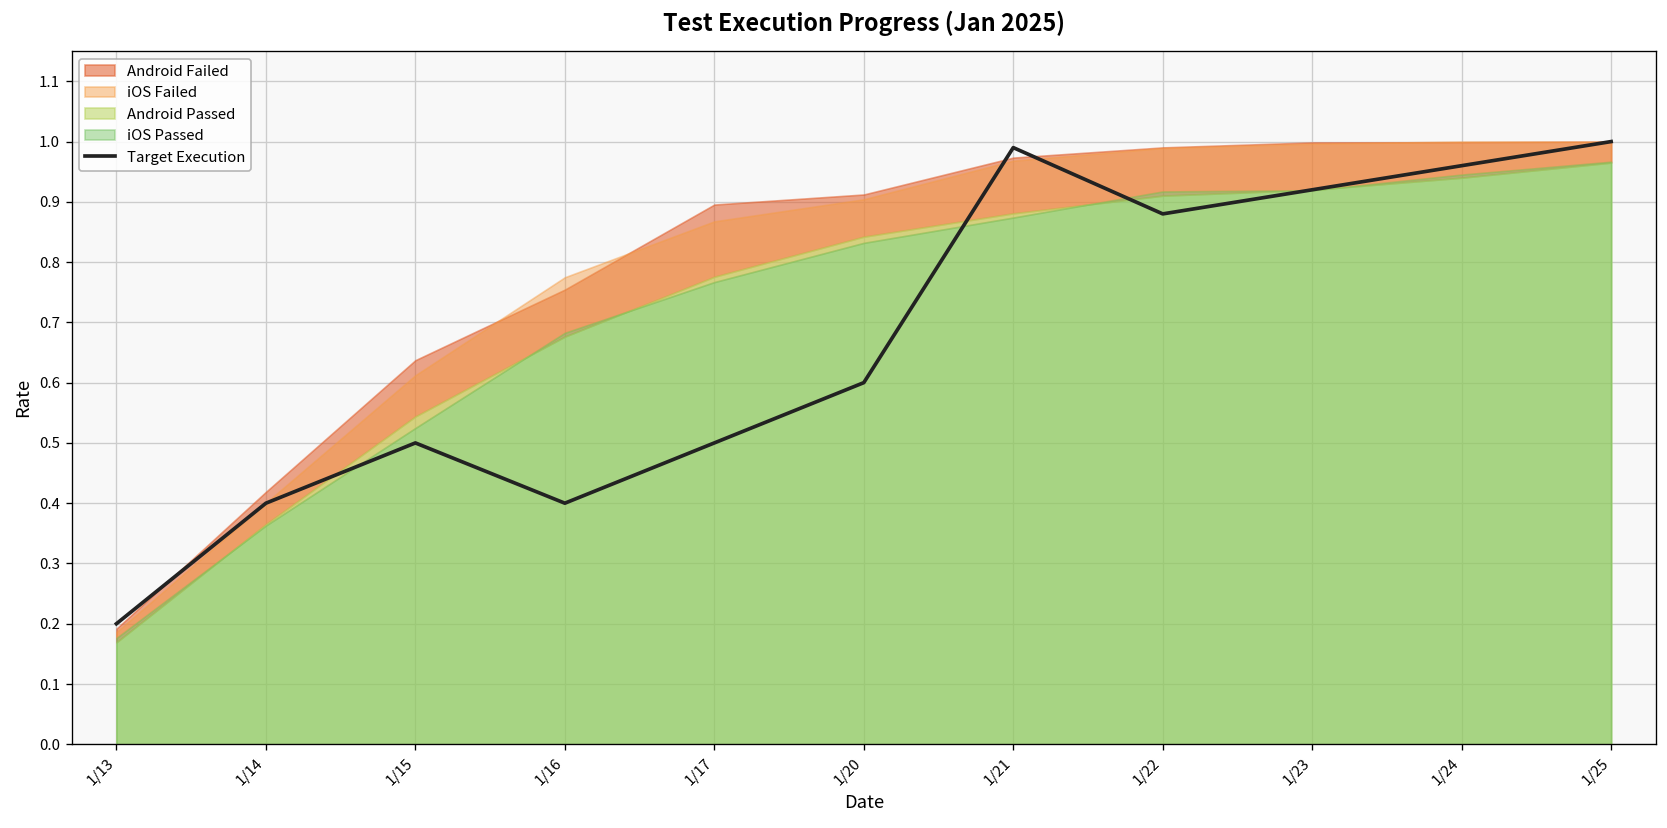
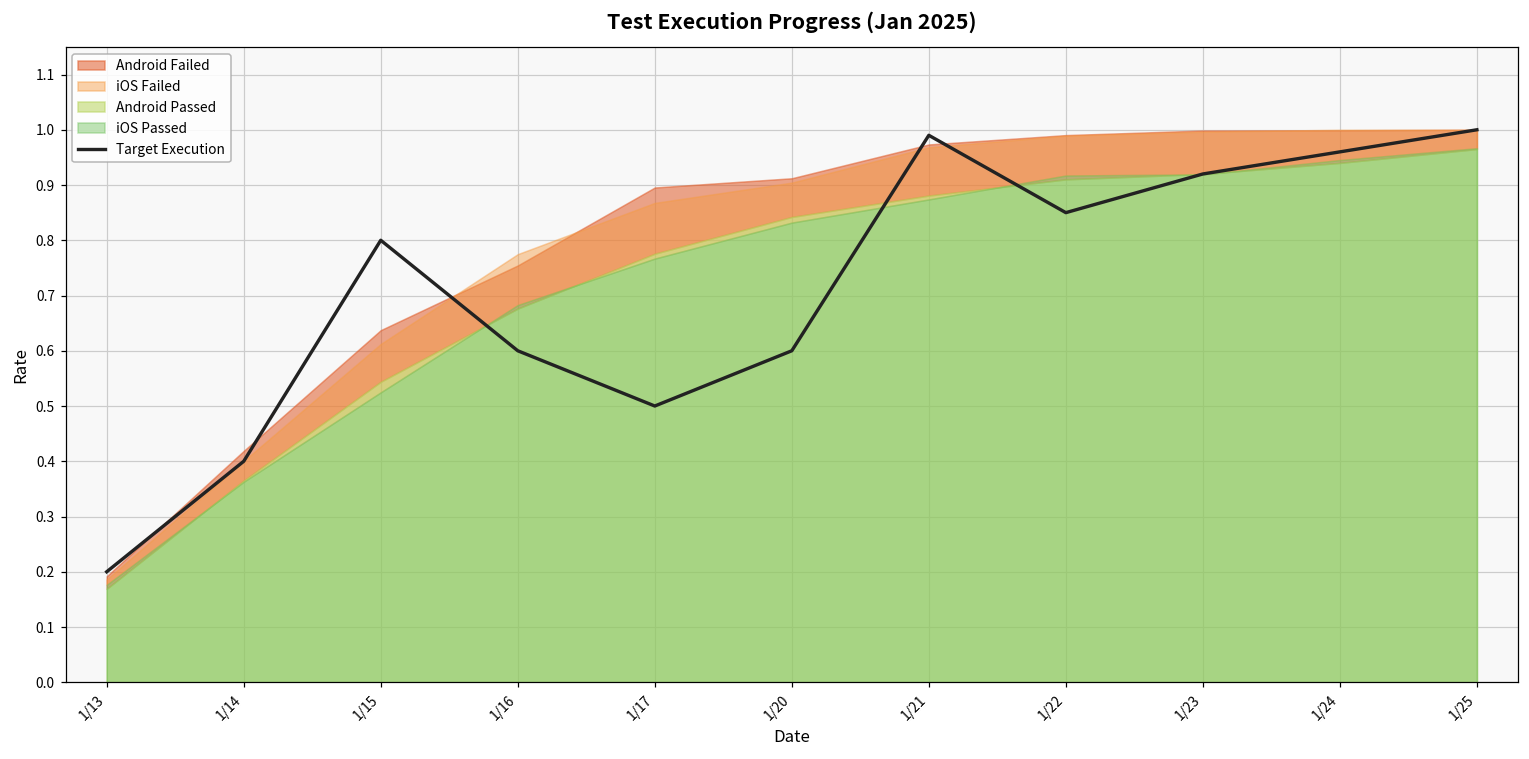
Target Execution, 1/15: 0.5 -> 0.8
Target Execution, 1/16: 0.4 -> 0.6
Target Execution, 1/22: 0.88 -> 0.85
